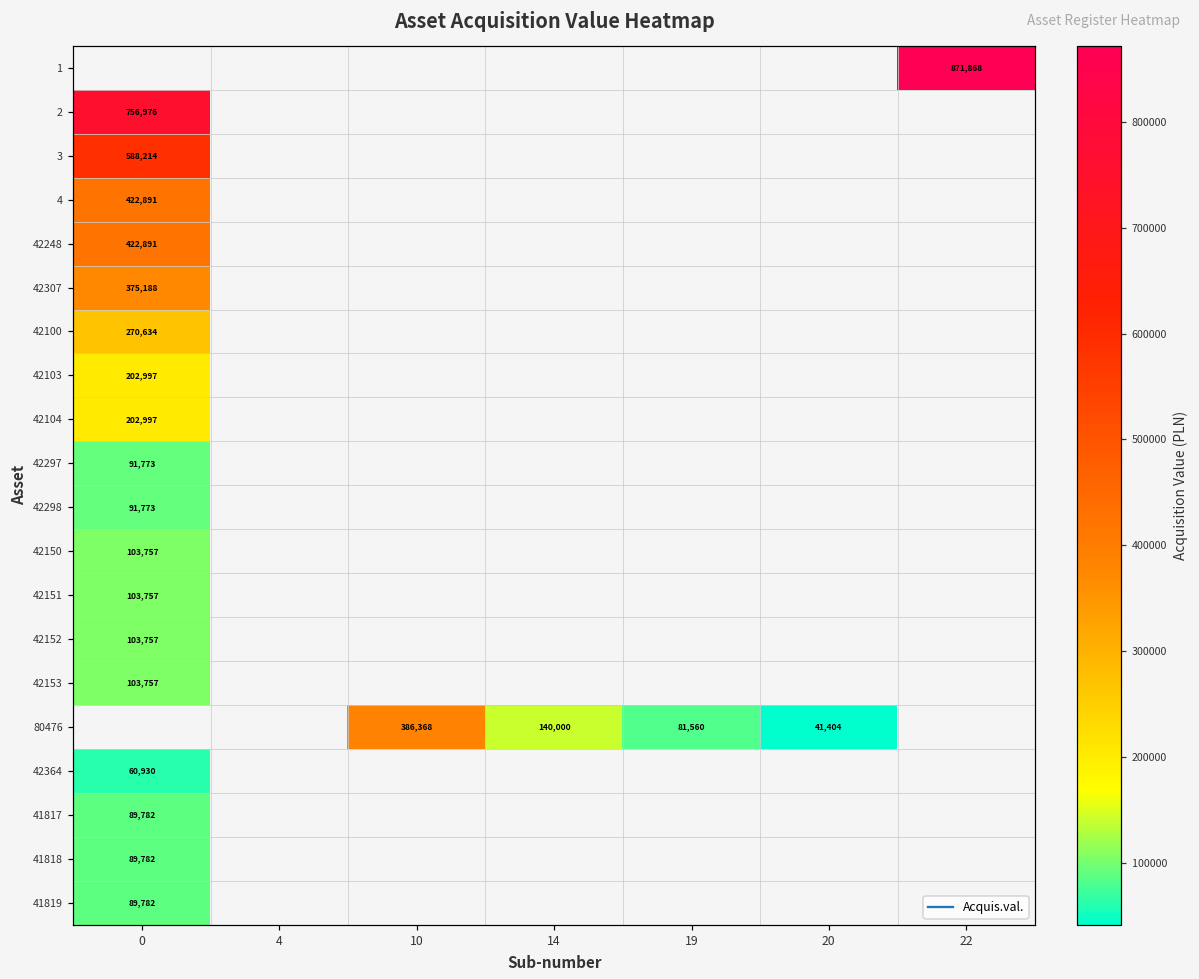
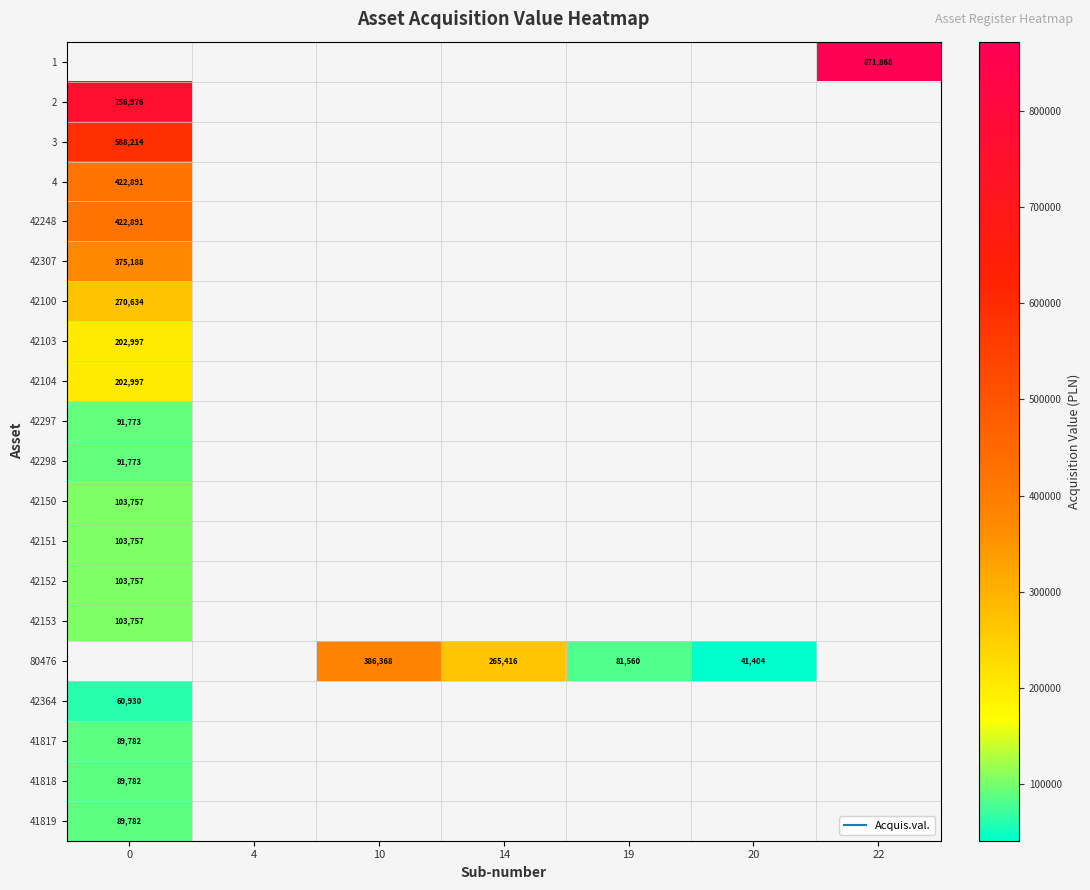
80476, 14: 140,000 -> 265,416
